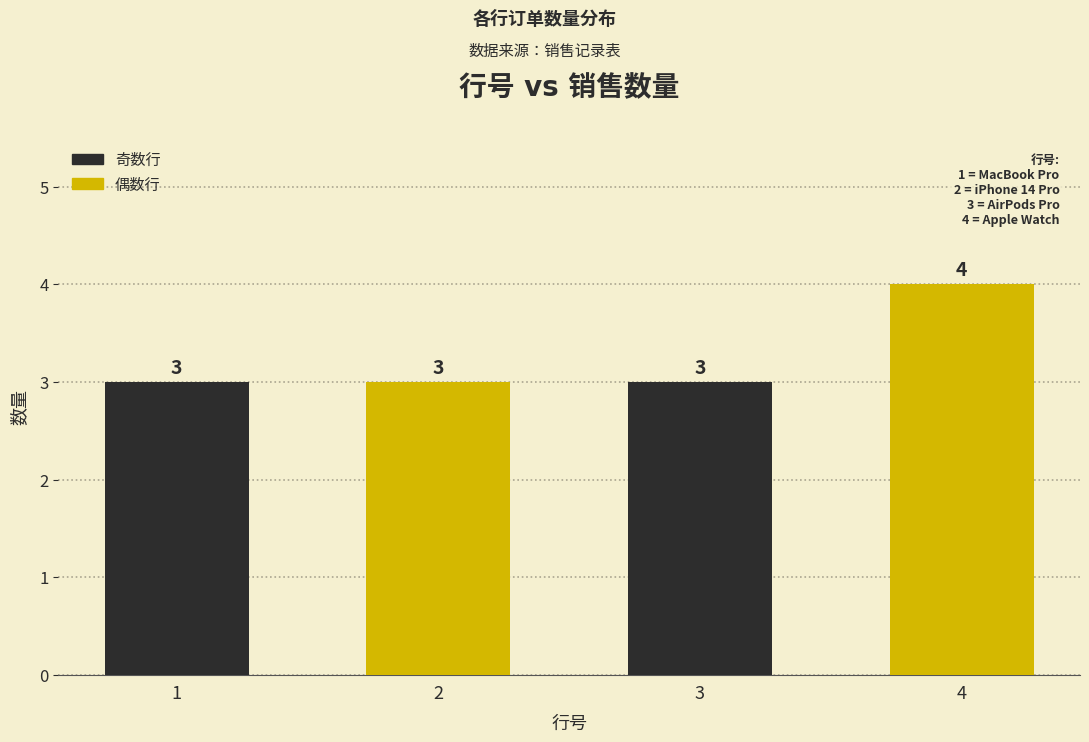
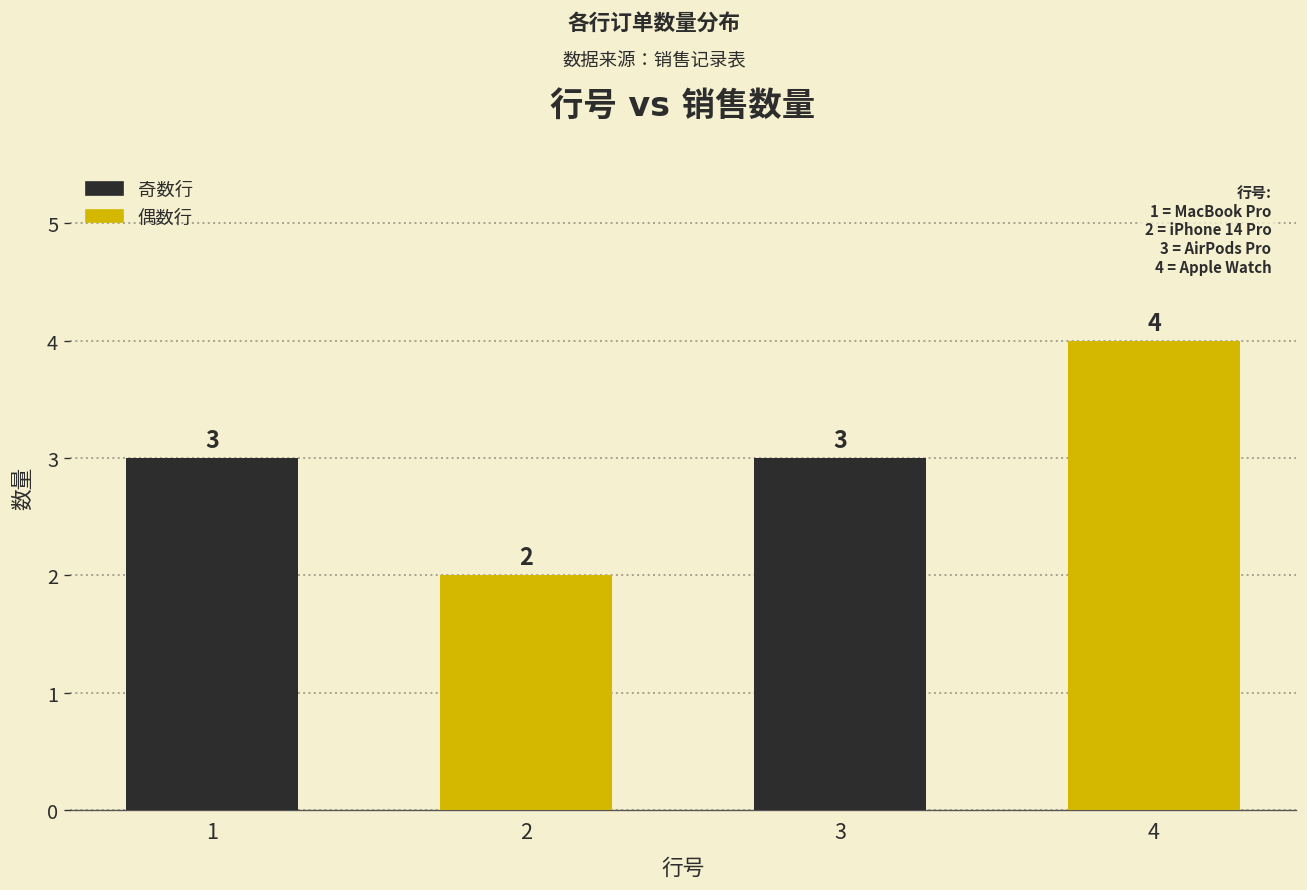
2: 3 -> 2
